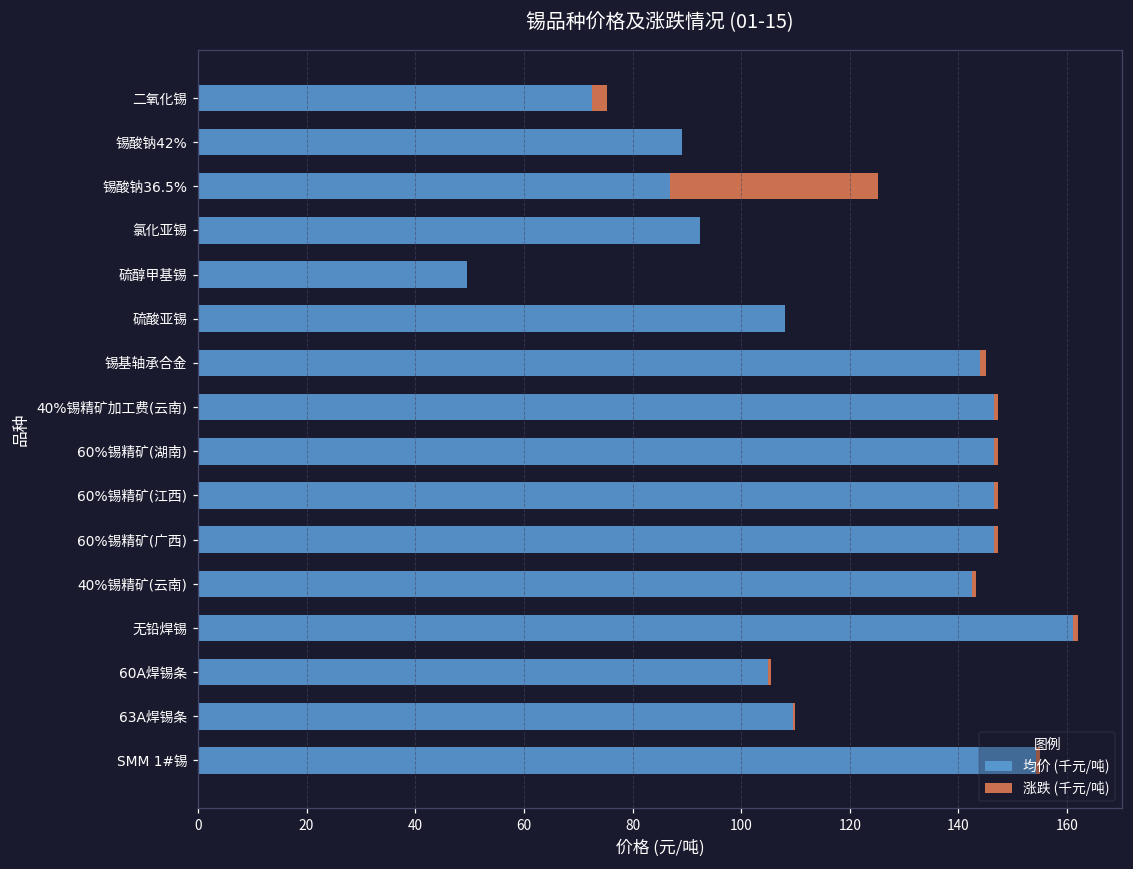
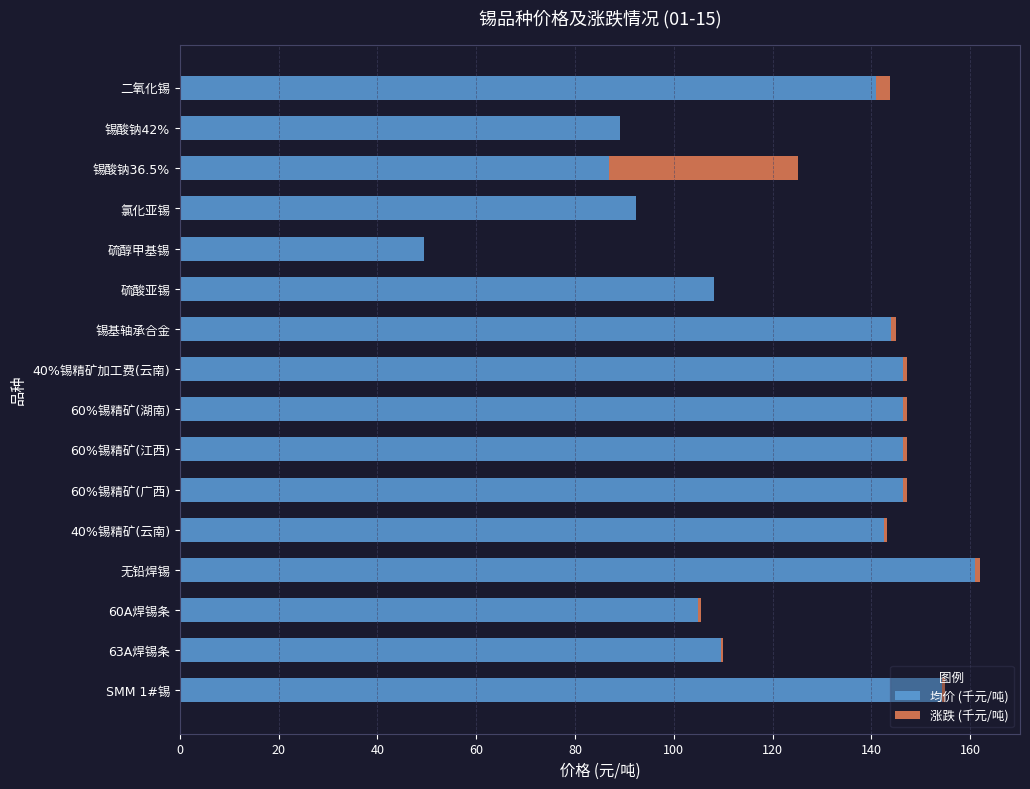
均价 (千元/吨), 二氧化锡: 73 -> 141
